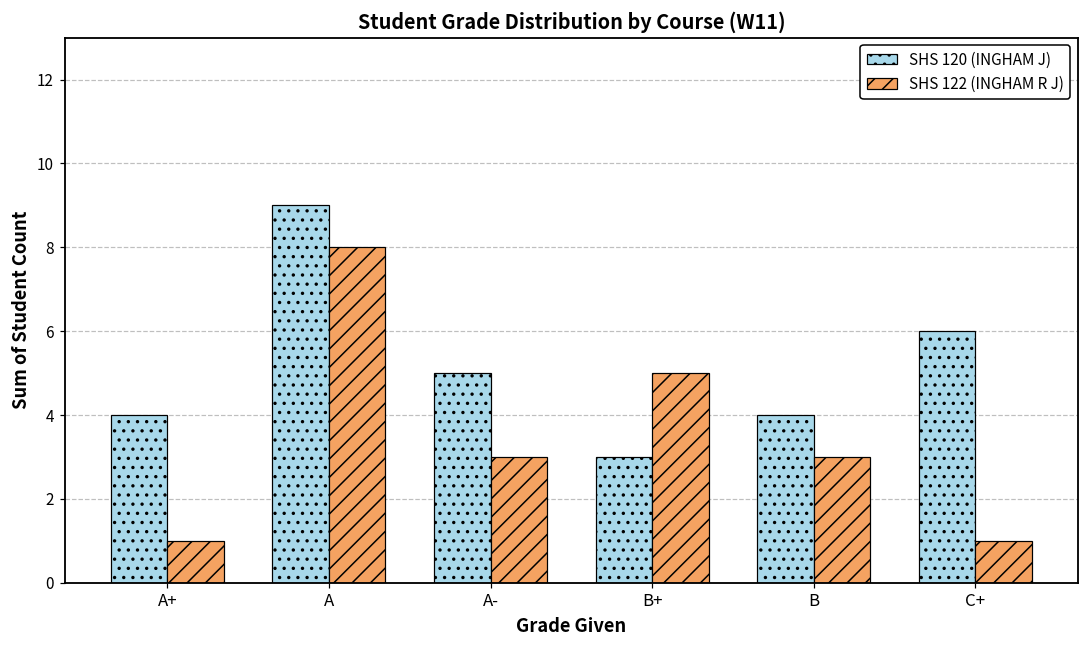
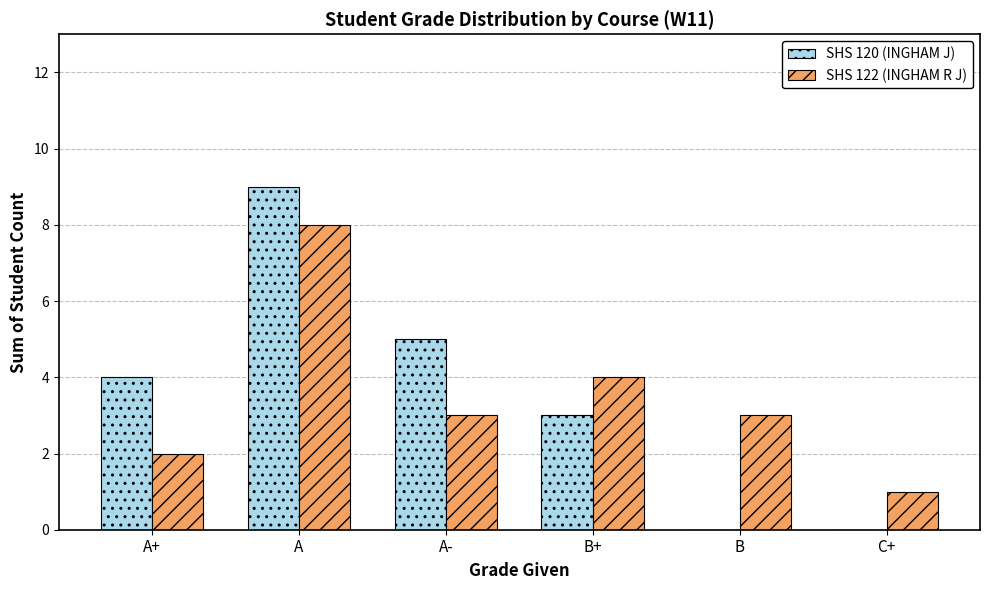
SHS 122 (INGHAM R J), A+: 1 -> 2
SHS 122 (INGHAM R J), B+: 5 -> 4
SHS 120 (INGHAM J), B: 4 -> 0
SHS 120 (INGHAM J), C+: 6 -> 0
